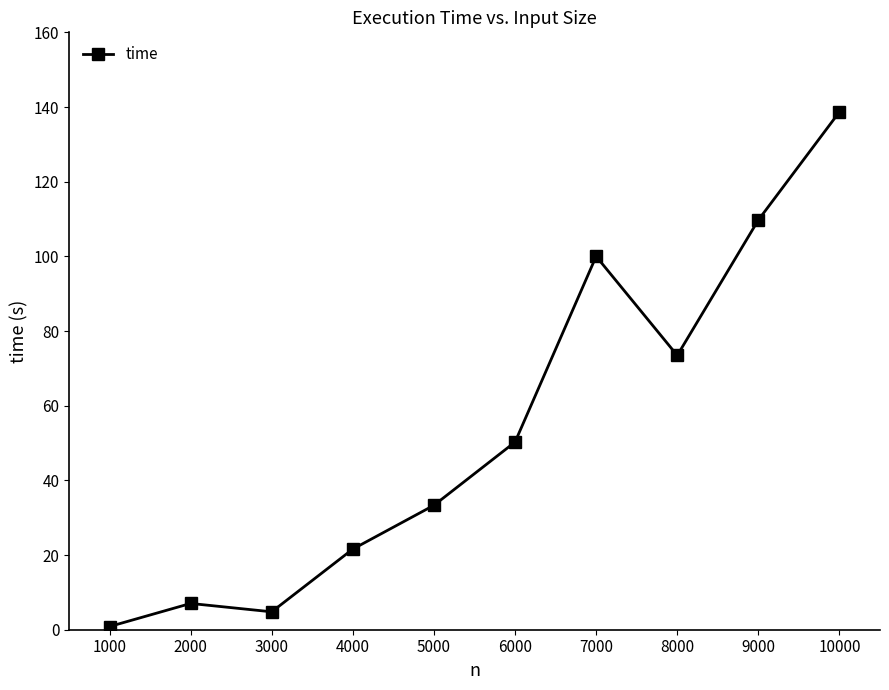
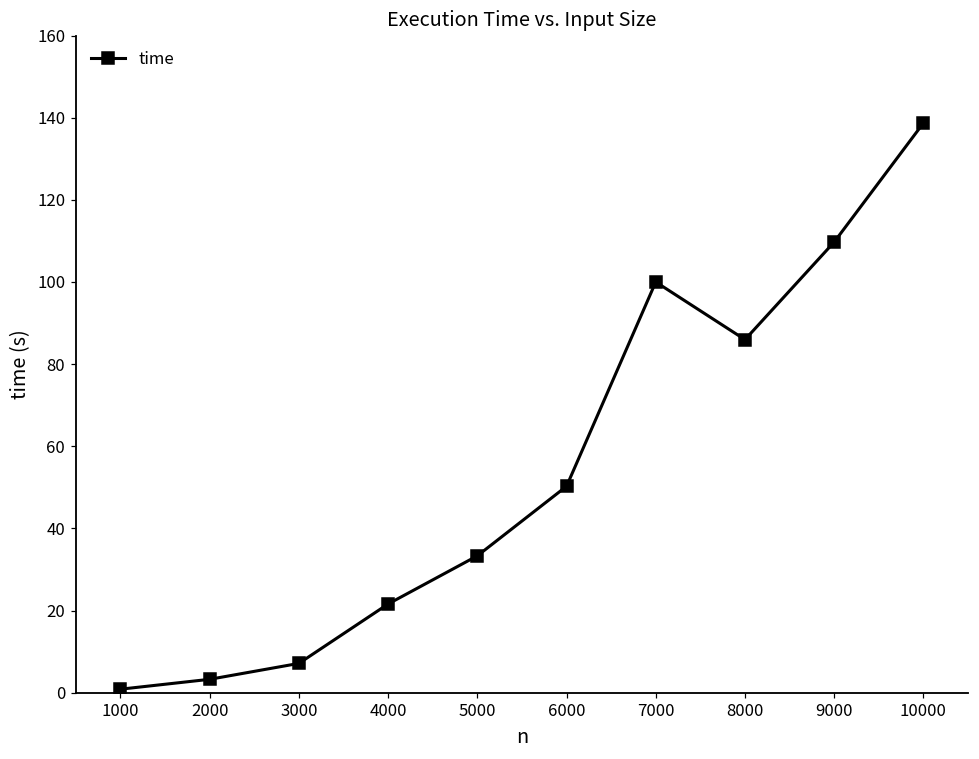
2000: 7 -> 3
3000: 5 -> 7
8000: 73 -> 86
